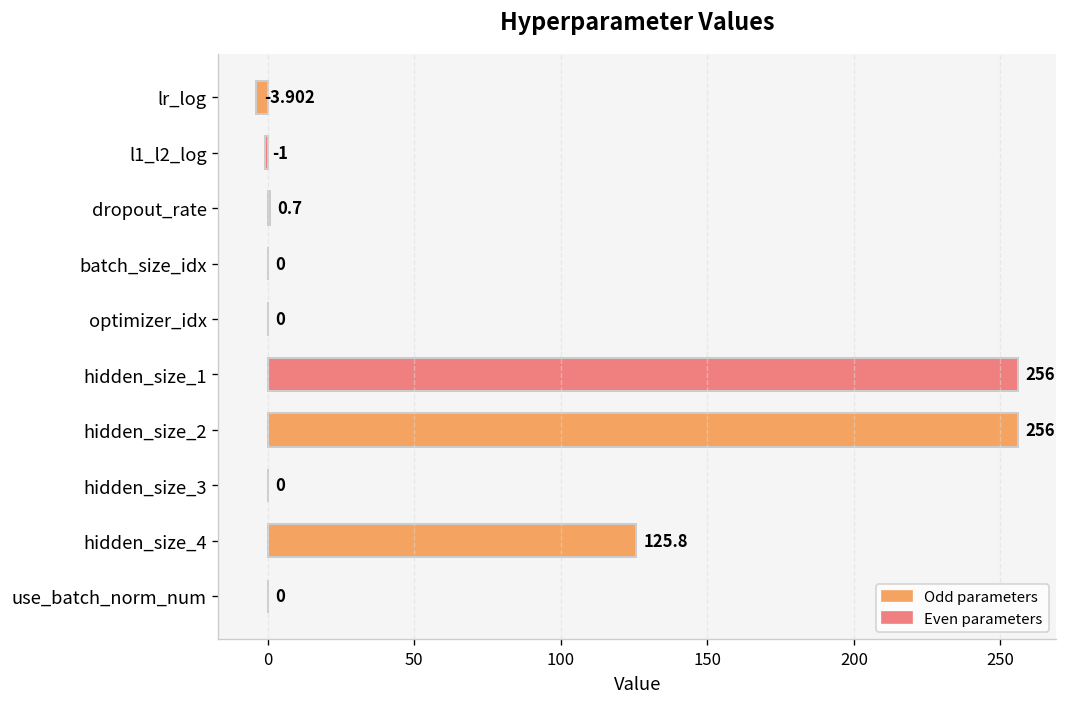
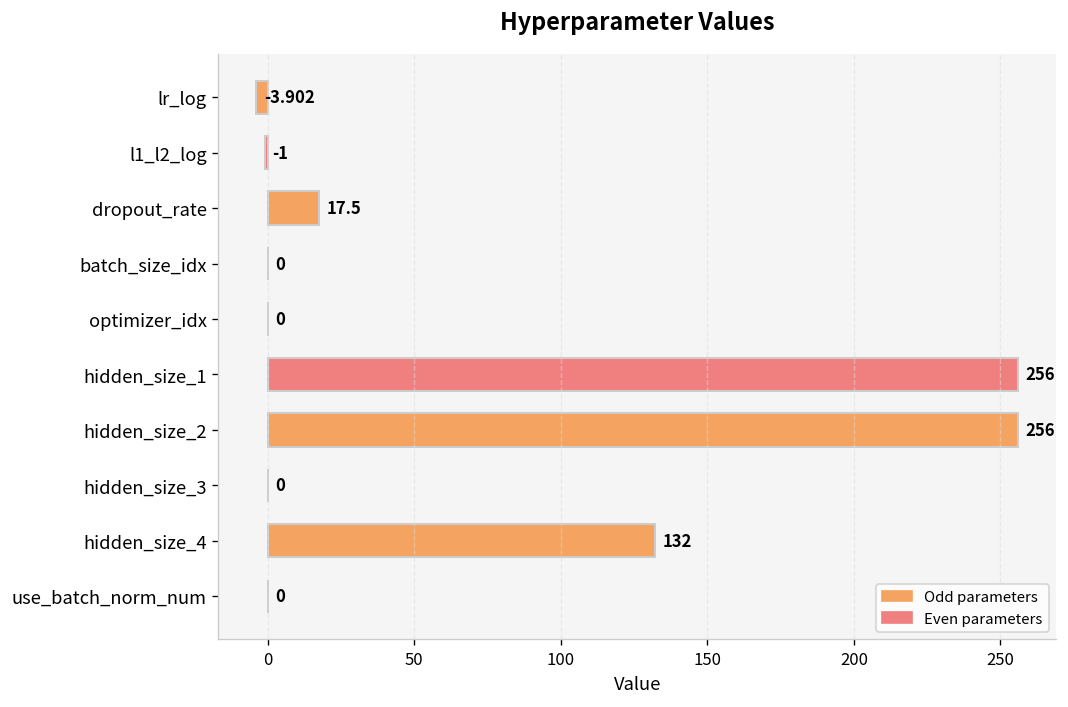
dropout_rate: 0.7 -> 17.5
hidden_size_4: 125.8 -> 132
